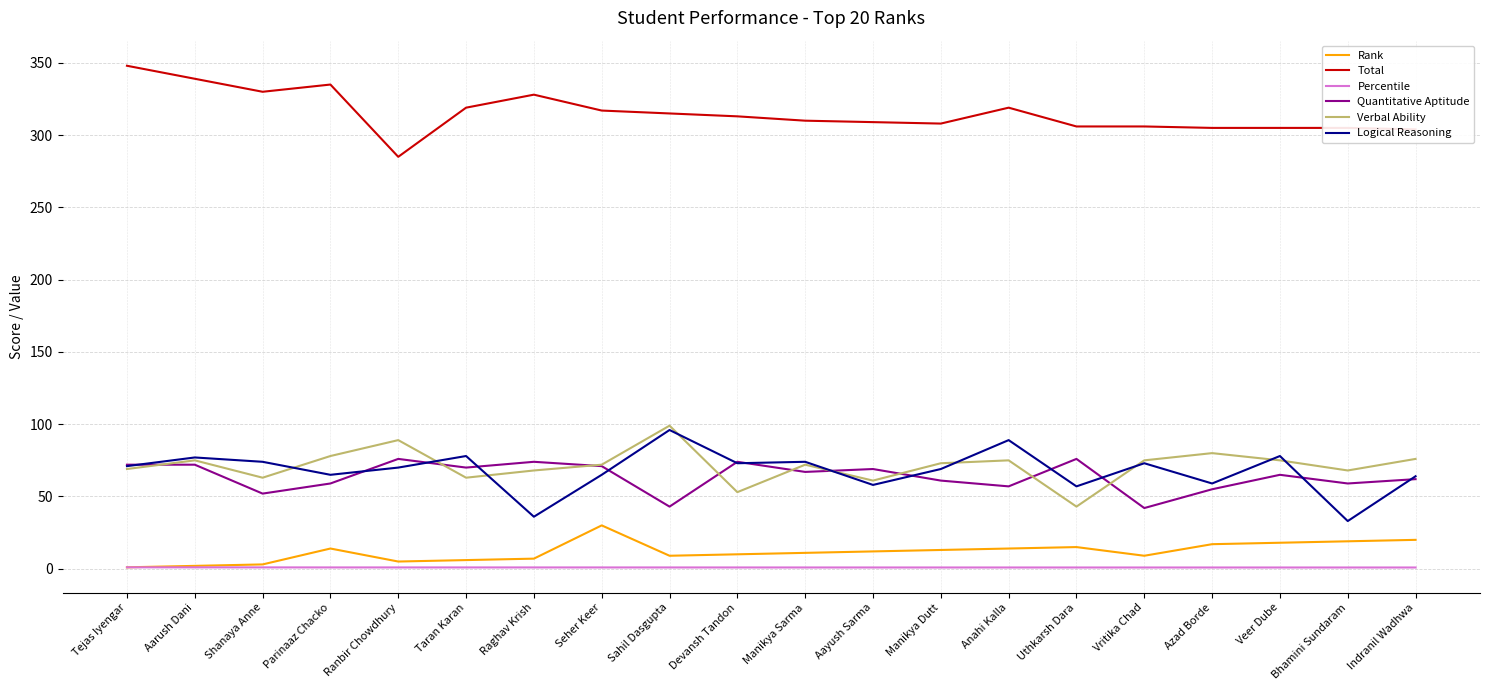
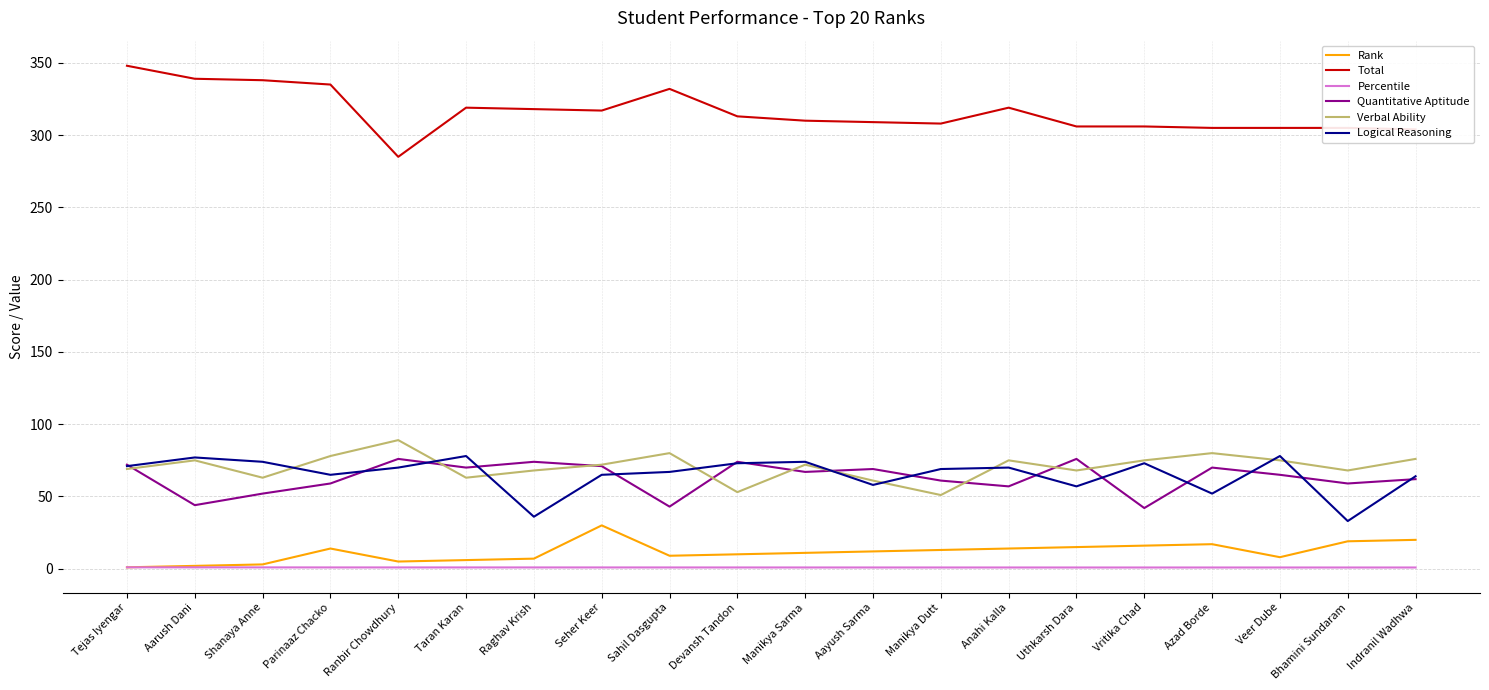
Quantitative Aptitude, Aarush Dani: 72 -> 44
Total, Shanaya Anne: 330 -> 338
Total, Raghav Krish: 328 -> 318
Total, Sahil Dasgupta: 315 -> 332
Verbal Ability, Sahil Dasgupta: 99 -> 80
Logical Reasoning, Sahil Dasgupta: 96 -> 67
Verbal Ability, Manikya Dutt: 73 -> 51
Logical Reasoning, Anahi Kalla: 89 -> 70
Verbal Ability, Uthkarsh Dara: 43 -> 68
Rank, Vritika Chad: 9 -> 16
Quantitative Aptitude, Azad Borde: 55 -> 70
Logical Reasoning, Azad Borde: 59 -> 52
Rank, Veer Dube: 18 -> 8
